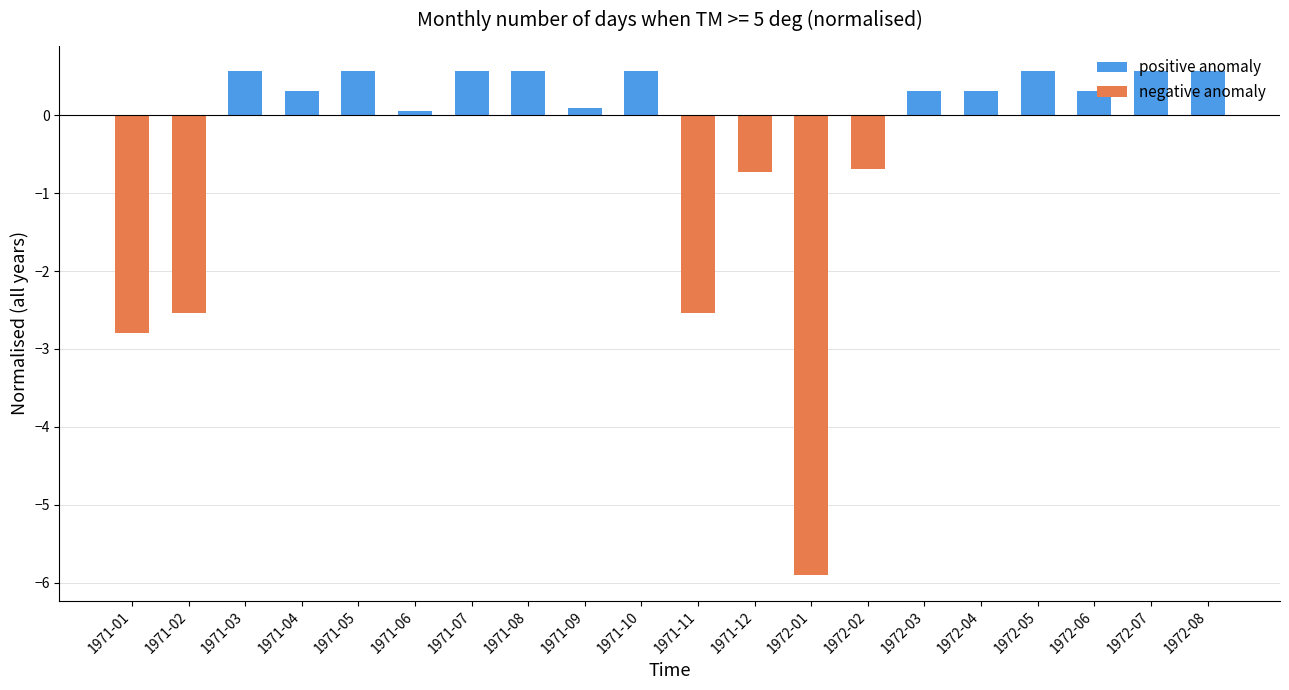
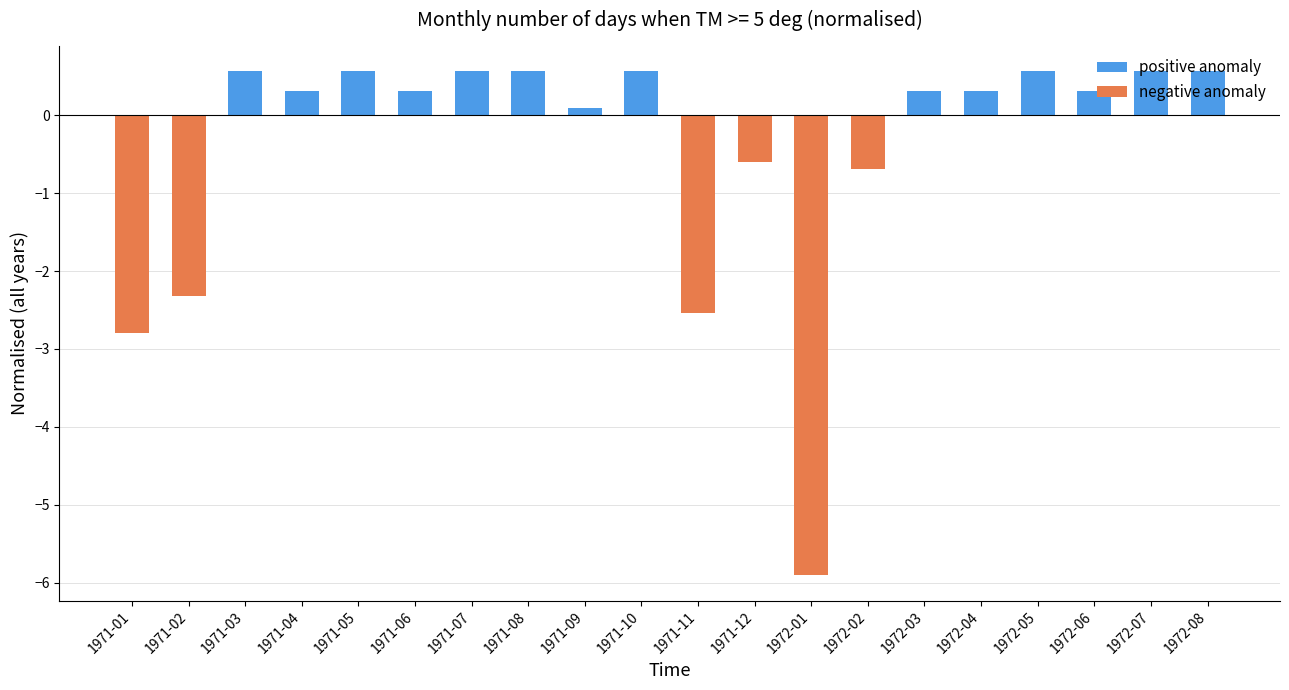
negative anomaly, 1971-02: -2.5 -> -2.3
positive anomaly, 1971-06: 0.1 -> 0.3
negative anomaly, 1971-12: -0.7 -> -0.6
